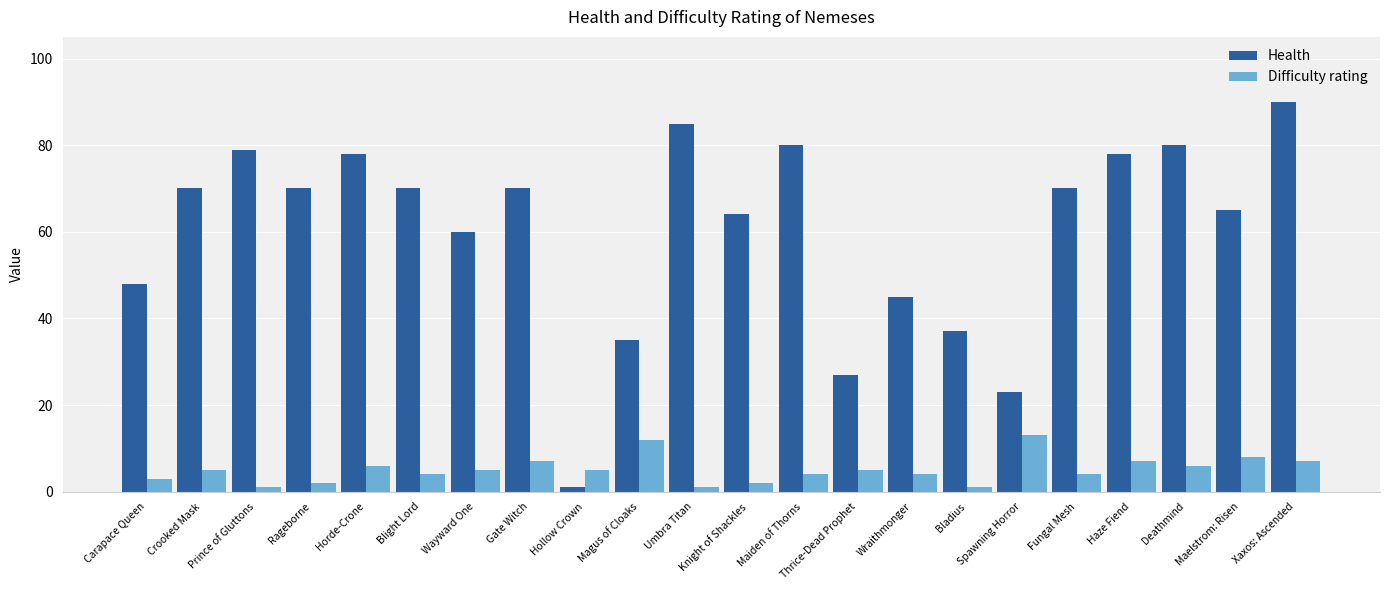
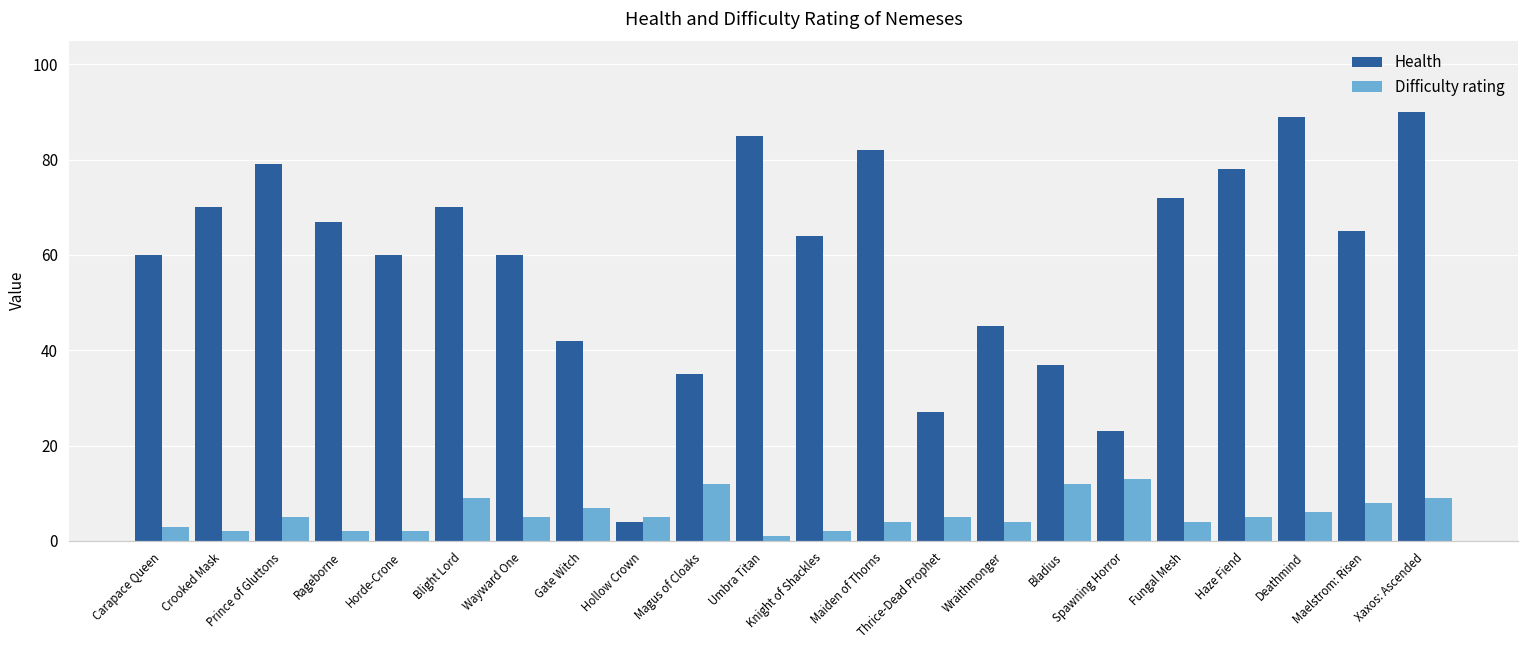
Health, Carapace Queen: 48 -> 60
Difficulty rating, Crooked Mask: 5 -> 2
Difficulty rating, Prince of Gluttons: 1 -> 5
Health, Rageborne: 70 -> 67
Health, Horde-Crone: 78 -> 60
Difficulty rating, Horde-Crone: 6 -> 2
Difficulty rating, Blight Lord: 4 -> 9
Health, Gate Witch: 70 -> 42
Health, Hollow Crown: 1 -> 4
Health, Maiden of Thorns: 80 -> 82
Difficulty rating, Bladius: 1 -> 12
Health, Fungal Mesh: 70 -> 72
Difficulty rating, Haze Fiend: 7 -> 5
Health, Deathmind: 80 -> 89
Difficulty rating, Xaxos: Ascended: 7 -> 9
